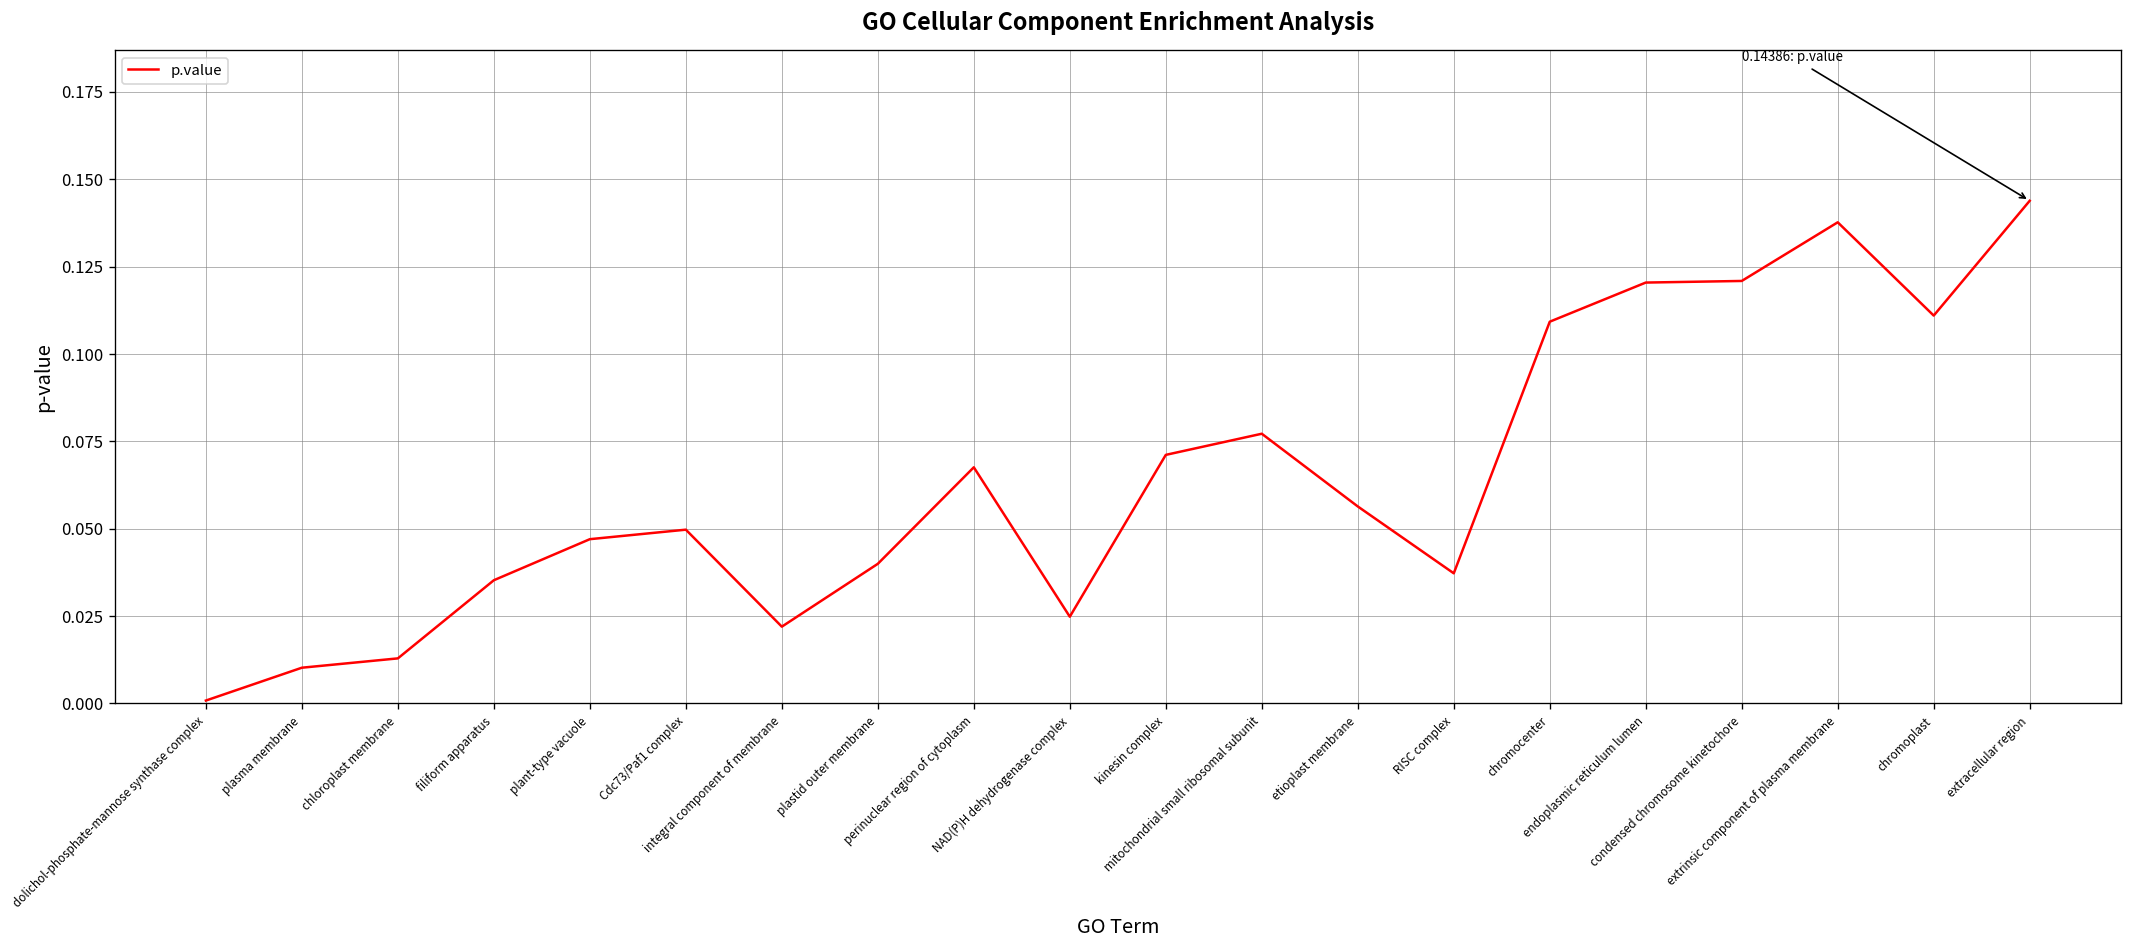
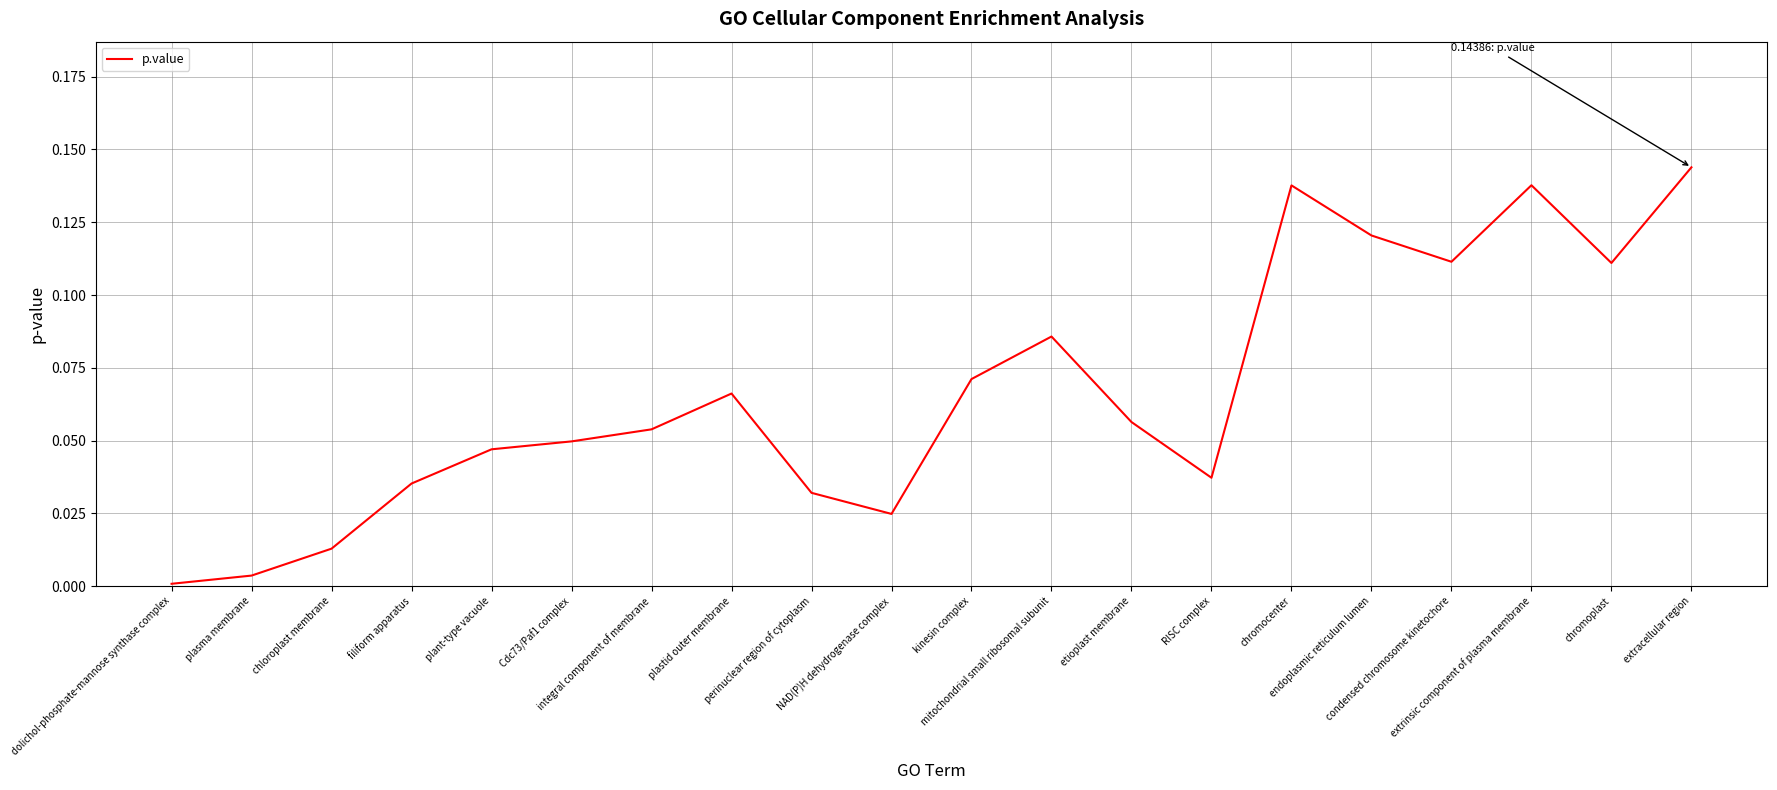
plasma membrane: 0.010 -> 0.004
integral component of membrane: 0.022 -> 0.054
plastid outer membrane: 0.040 -> 0.066
perinuclear region of cytoplasm: 0.068 -> 0.032
mitochondrial small ribosomal subunit: 0.077 -> 0.086
chromocenter: 0.109 -> 0.138
condensed chromosome kinetochore: 0.121 -> 0.111
